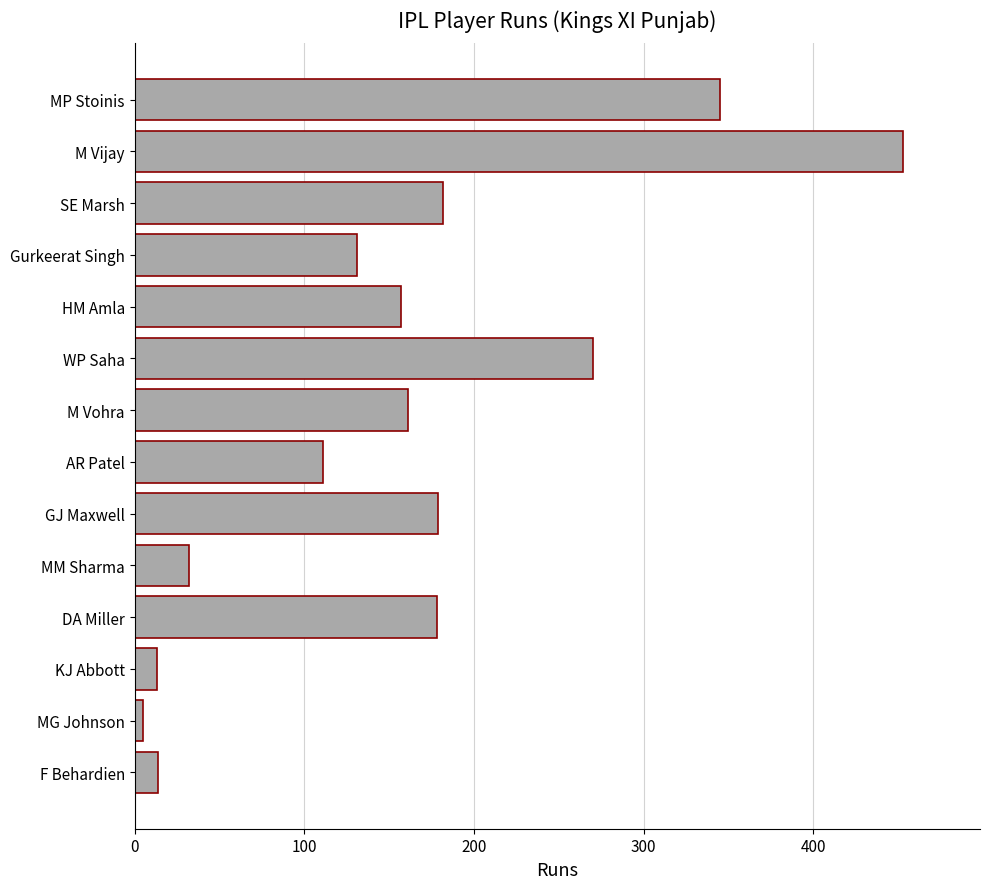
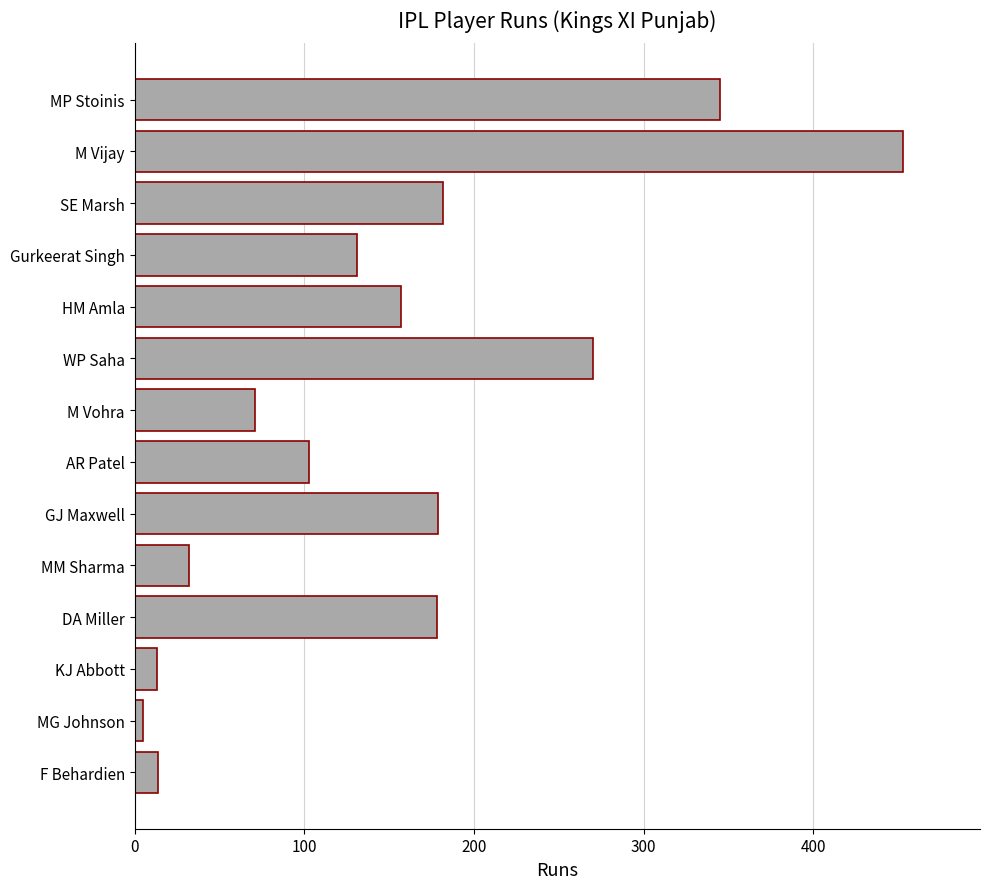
M Vohra: 161 -> 71
AR Patel: 111 -> 103
